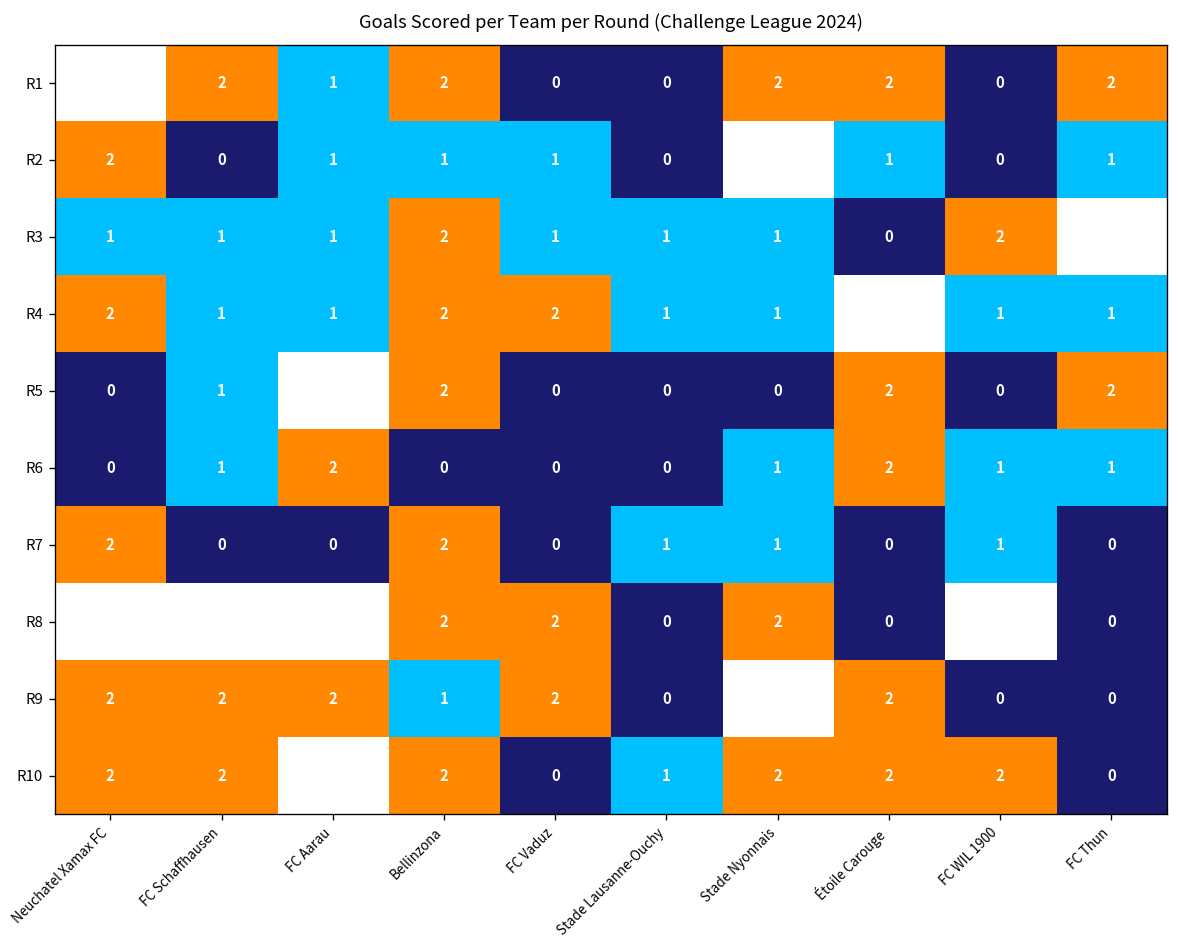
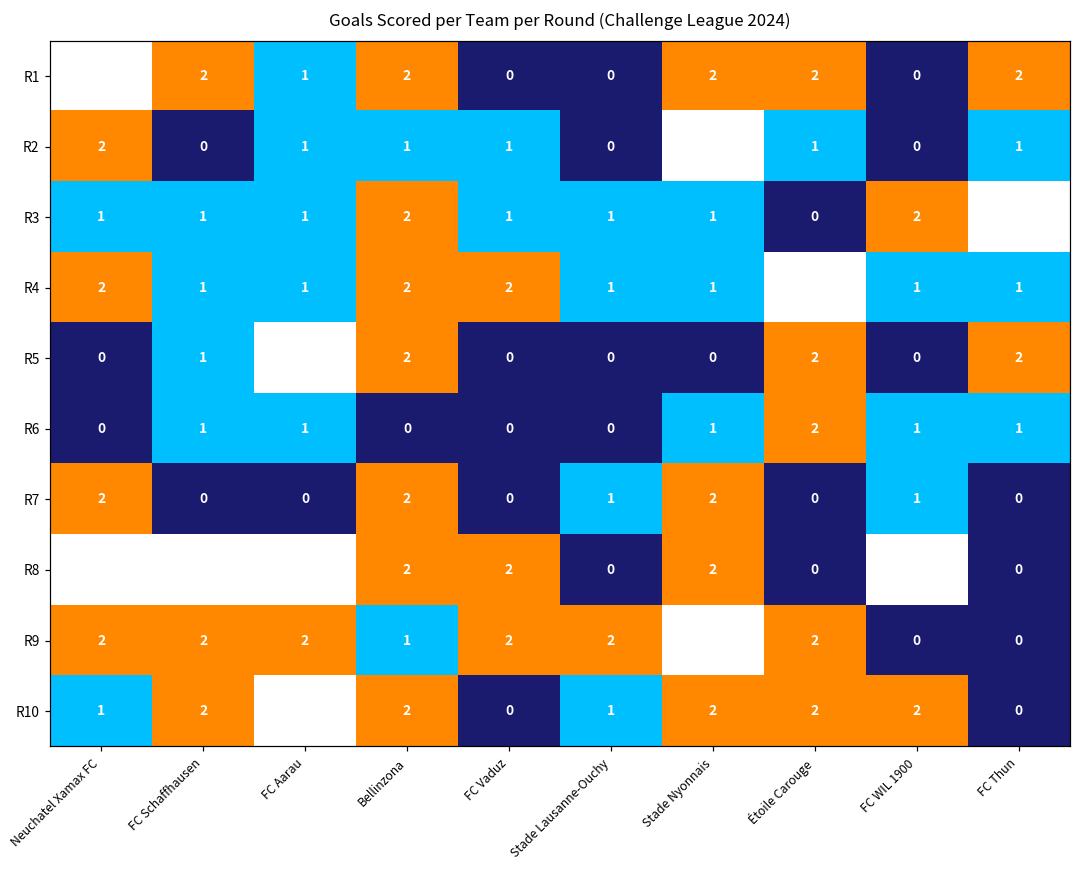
R6, FC Aarau: 2 -> 1
R7, Stade Nyonnais: 1 -> 2
R9, Stade Lausanne-Ouchy: 0 -> 2
R10, Neuchatel Xamax FC: 2 -> 1
